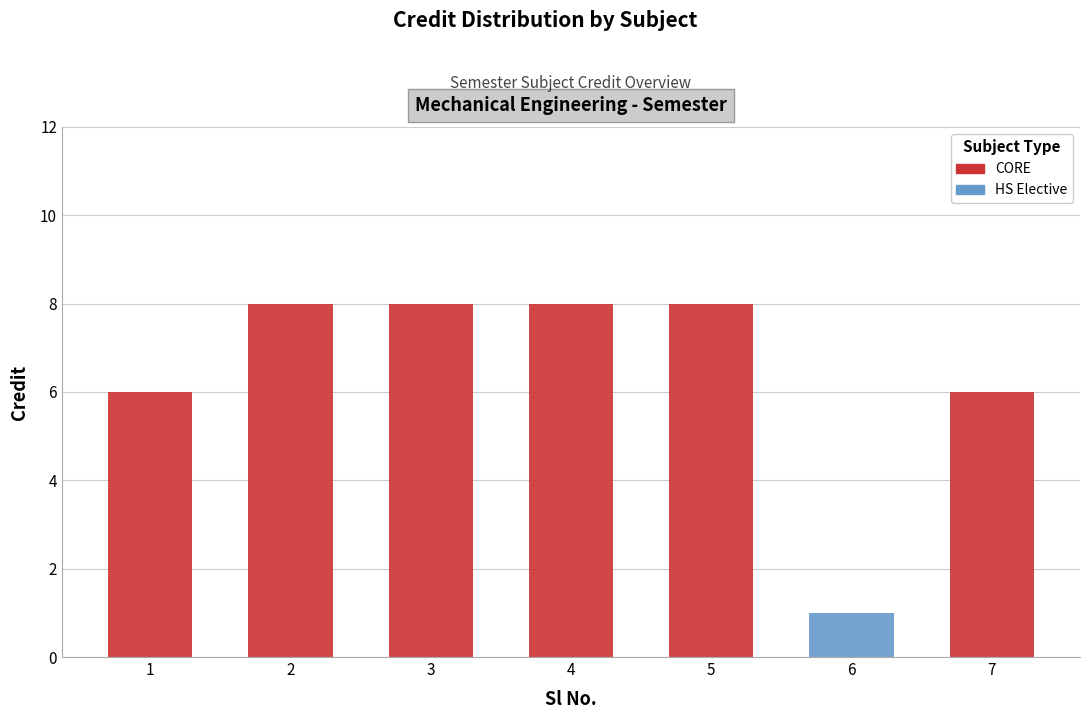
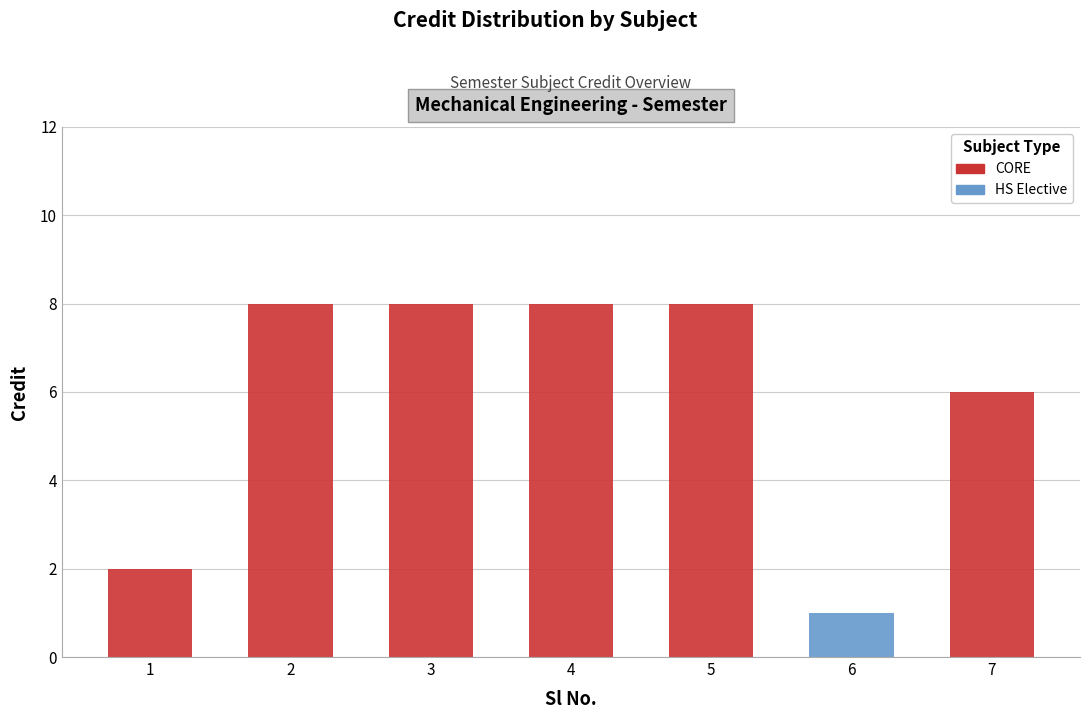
1: 6 -> 2
